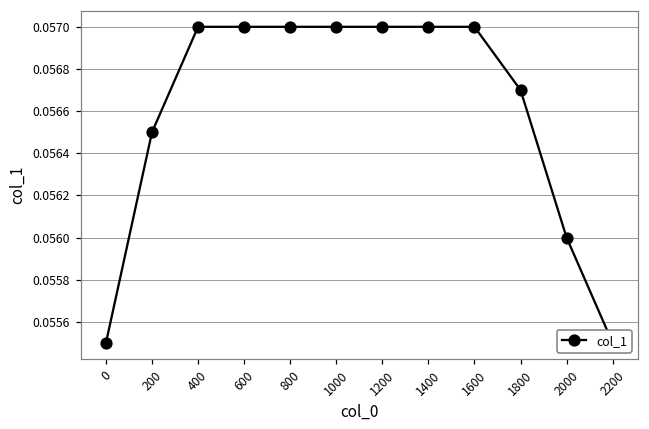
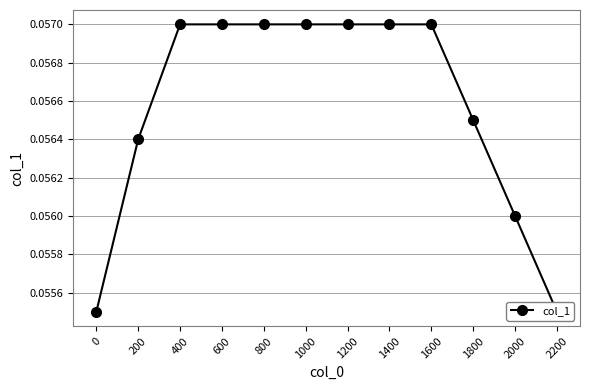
200: 0.0565 -> 0.0564
1800: 0.0567 -> 0.0565
